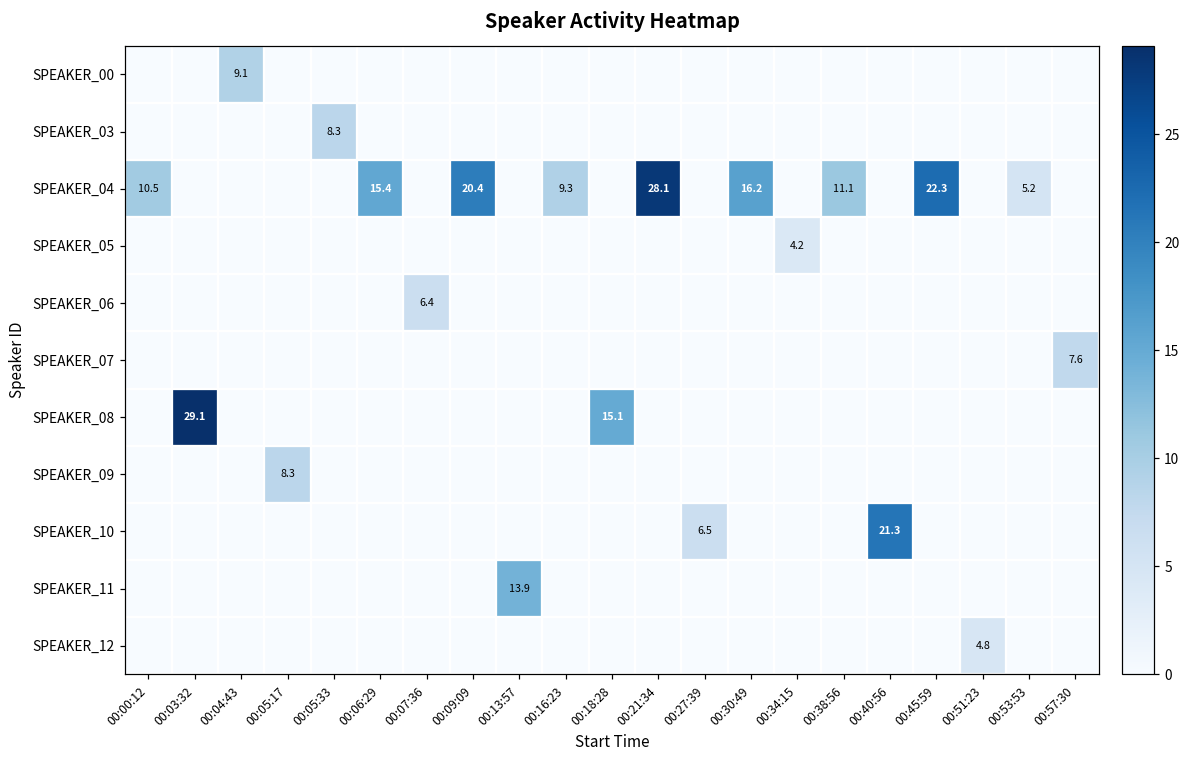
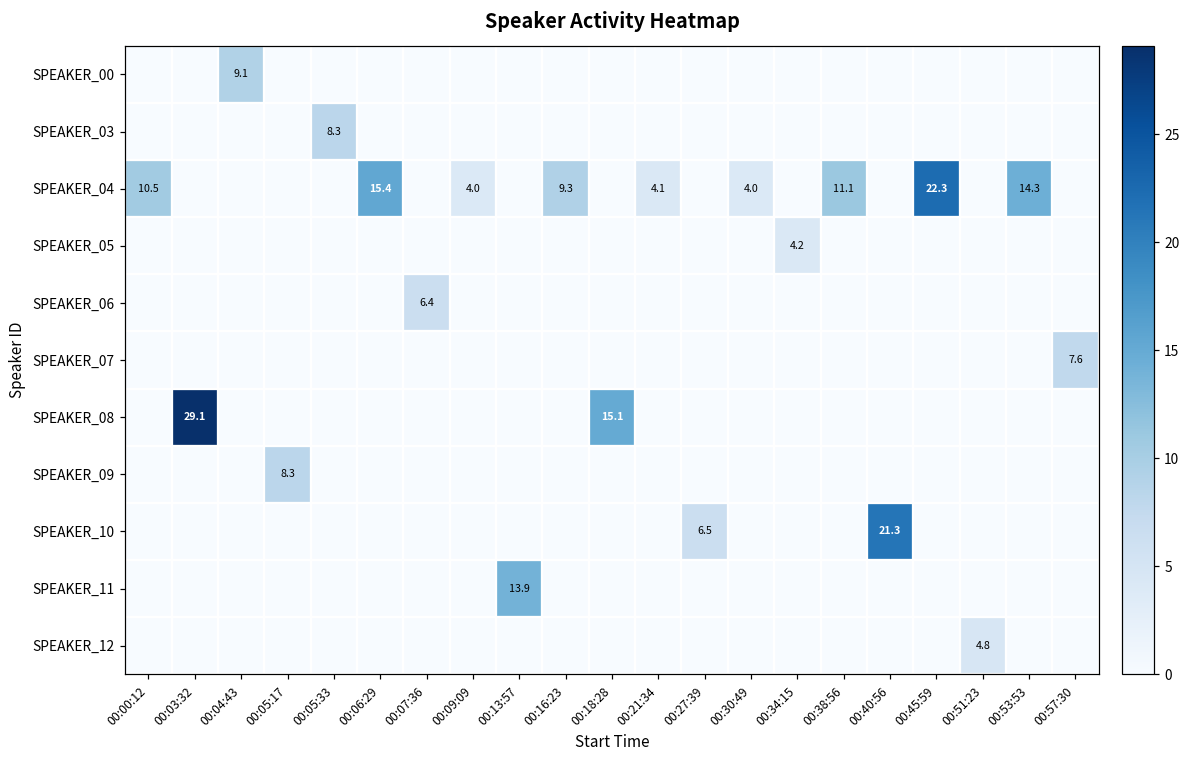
SPEAKER_04, 00:09:09: 20.4 -> 4.0
SPEAKER_04, 00:21:34: 28.1 -> 4.1
SPEAKER_04, 00:30:49: 16.2 -> 4.0
SPEAKER_04, 00:53:53: 5.2 -> 14.3
